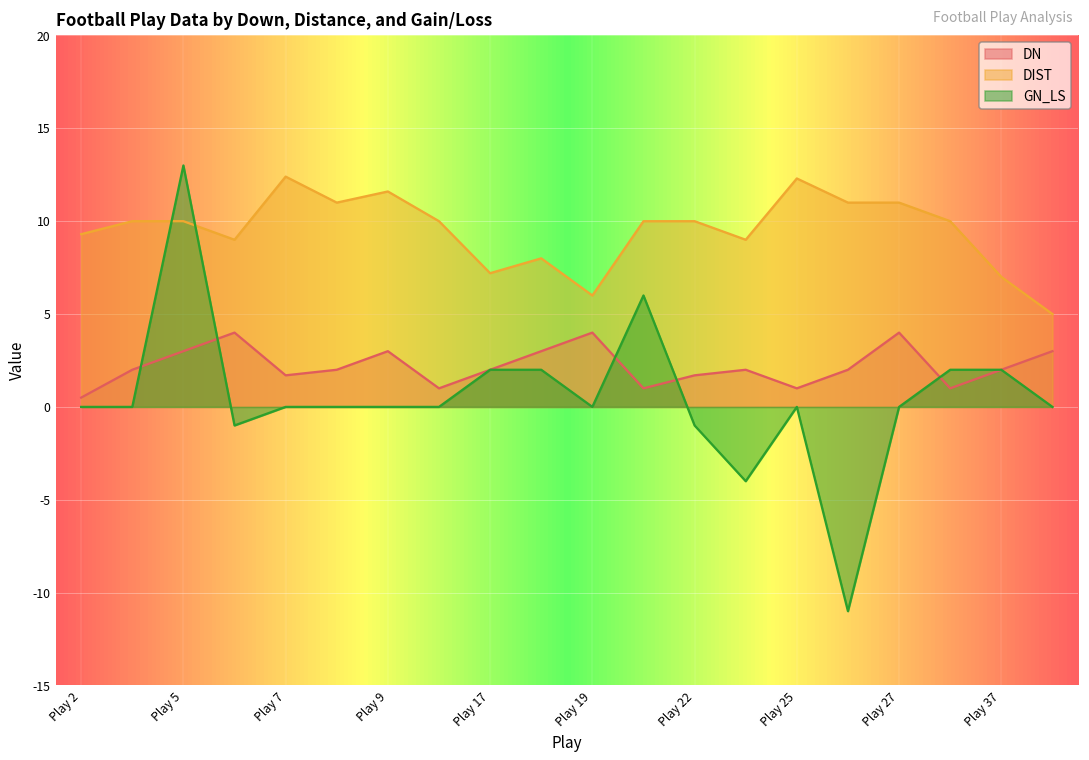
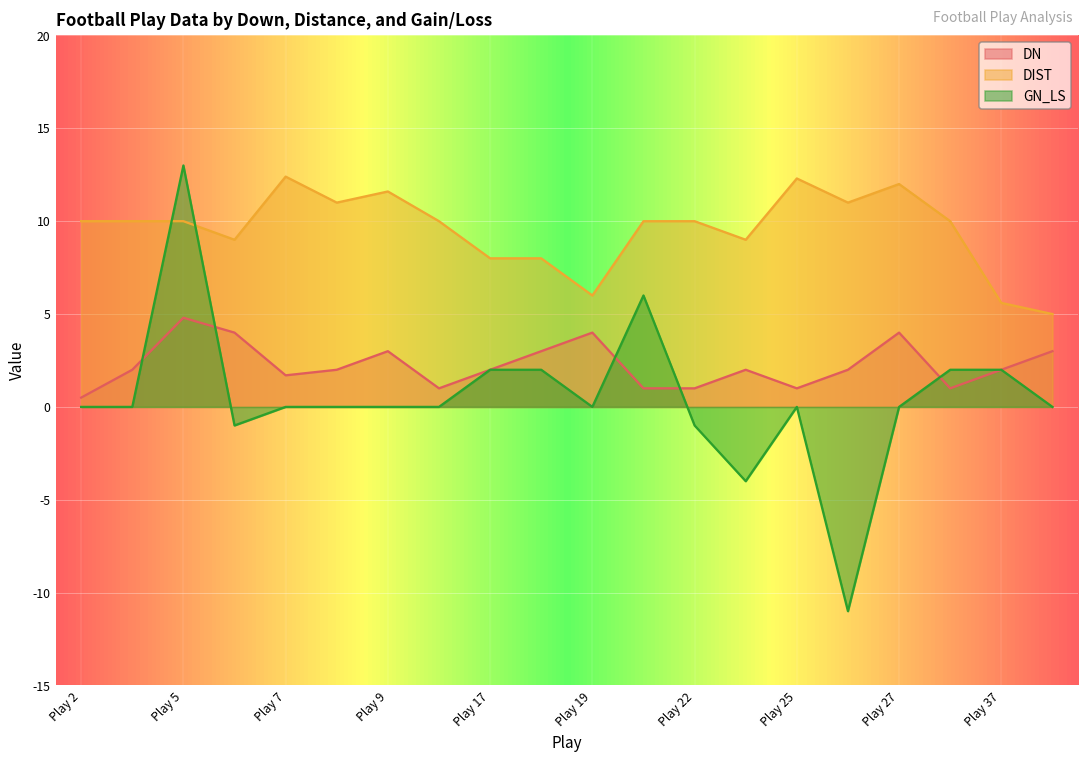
DIST, Play 2: 9.3 -> 10.0
DN, Play 5: 3.0 -> 4.8
DIST, Play 17: 7.2 -> 8.0
DN, Play 22: 1.7 -> 1.0
DIST, Play 27: 11 -> 12
DIST, Play 37: 7.0 -> 5.6
